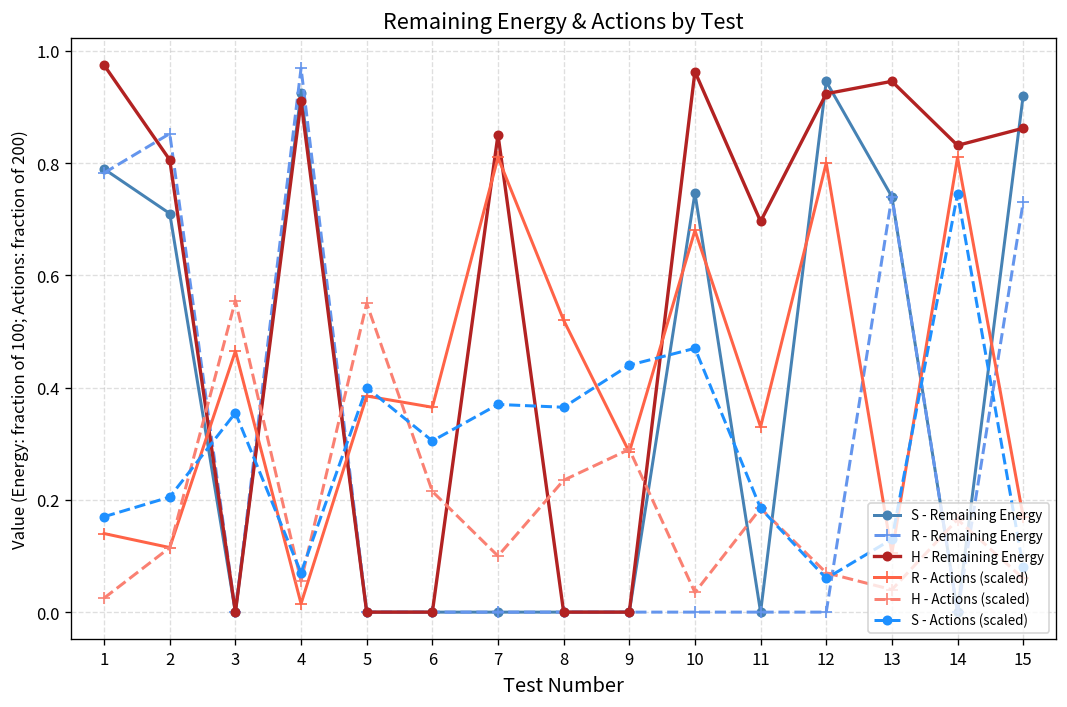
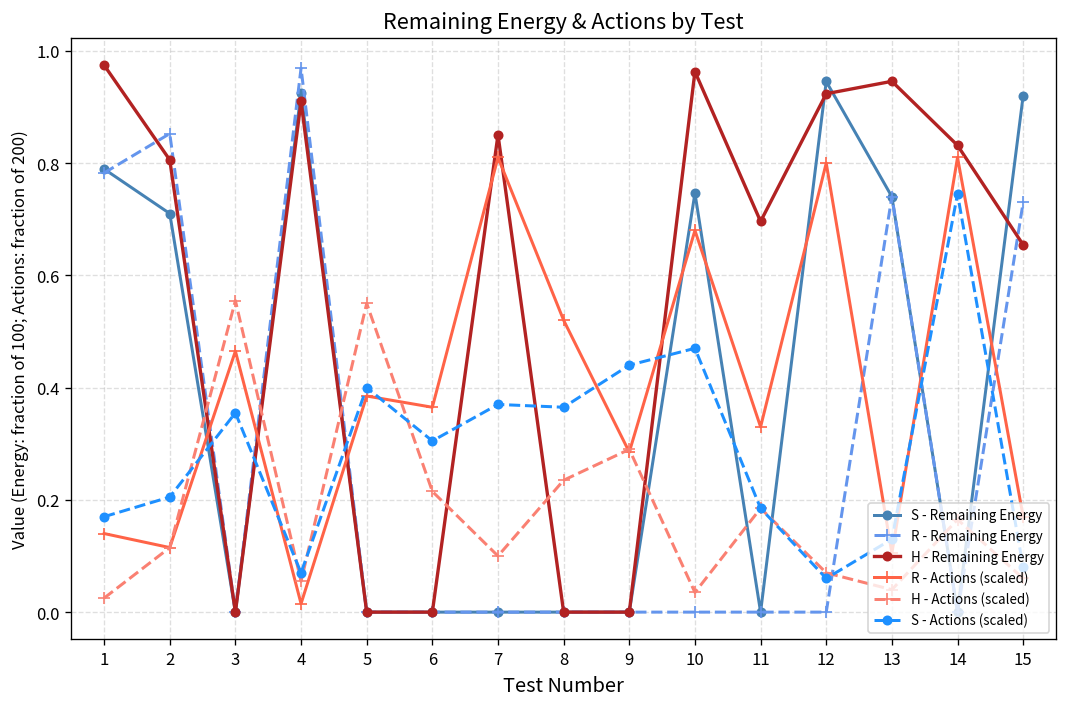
H - Remaining Energy, 15: 0.86 -> 0.65
